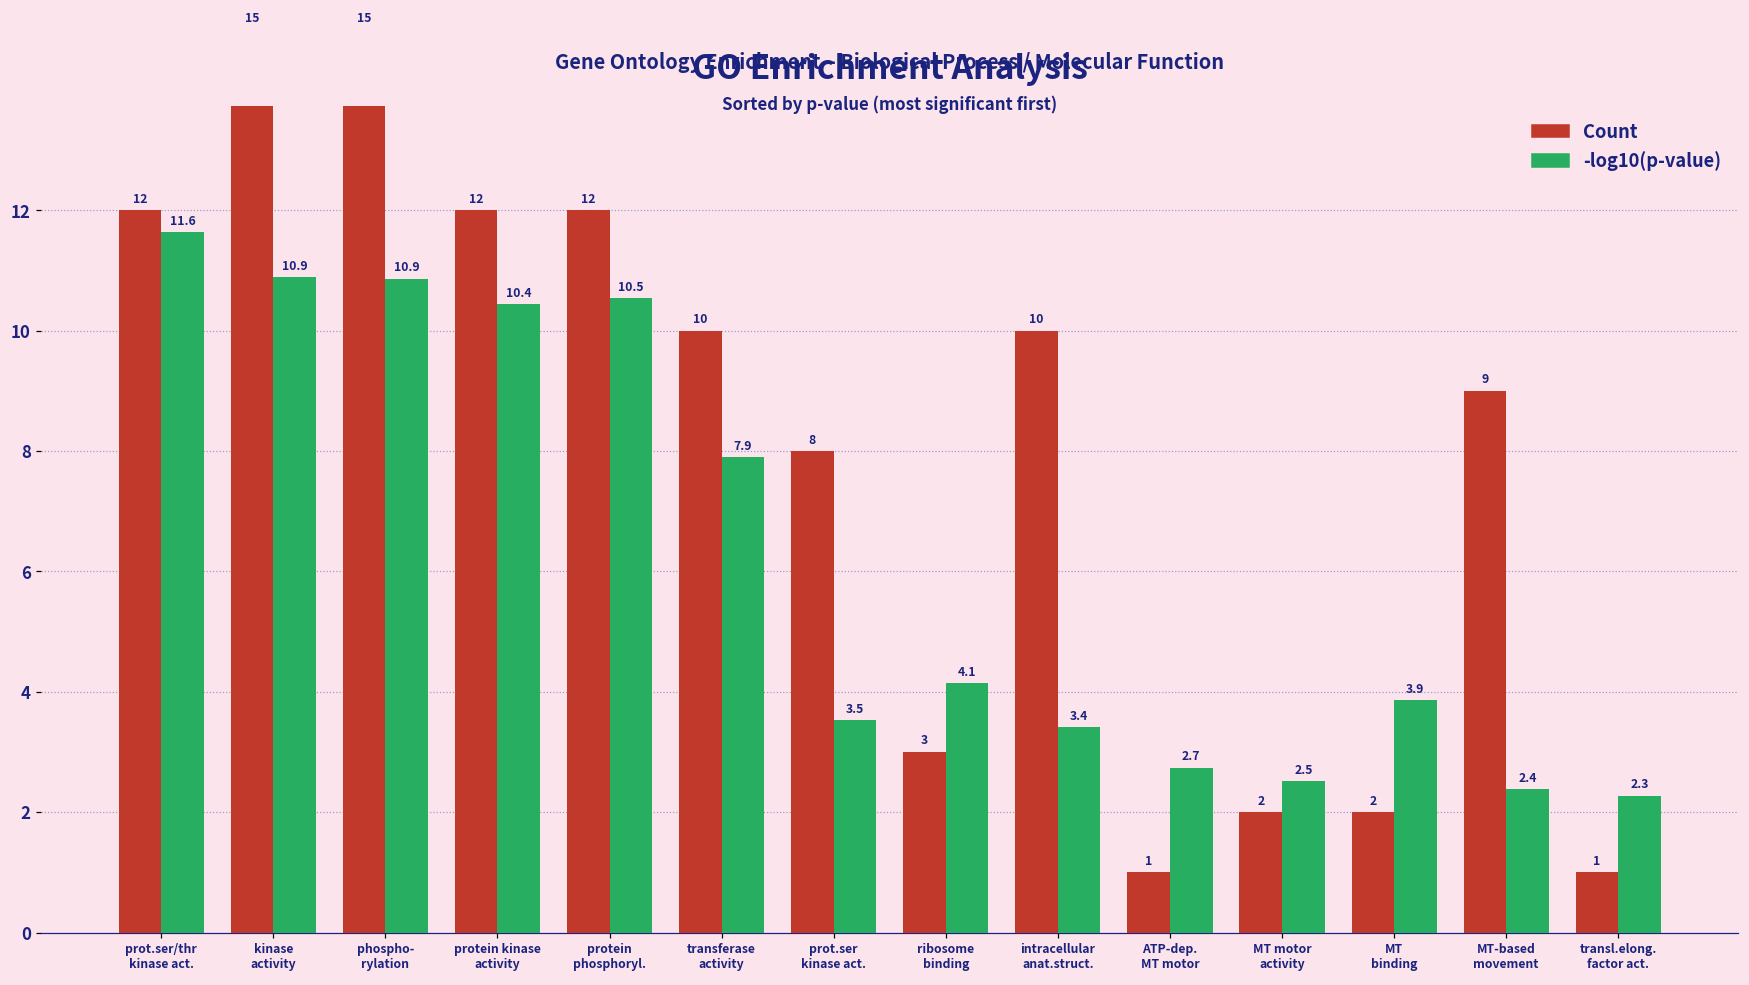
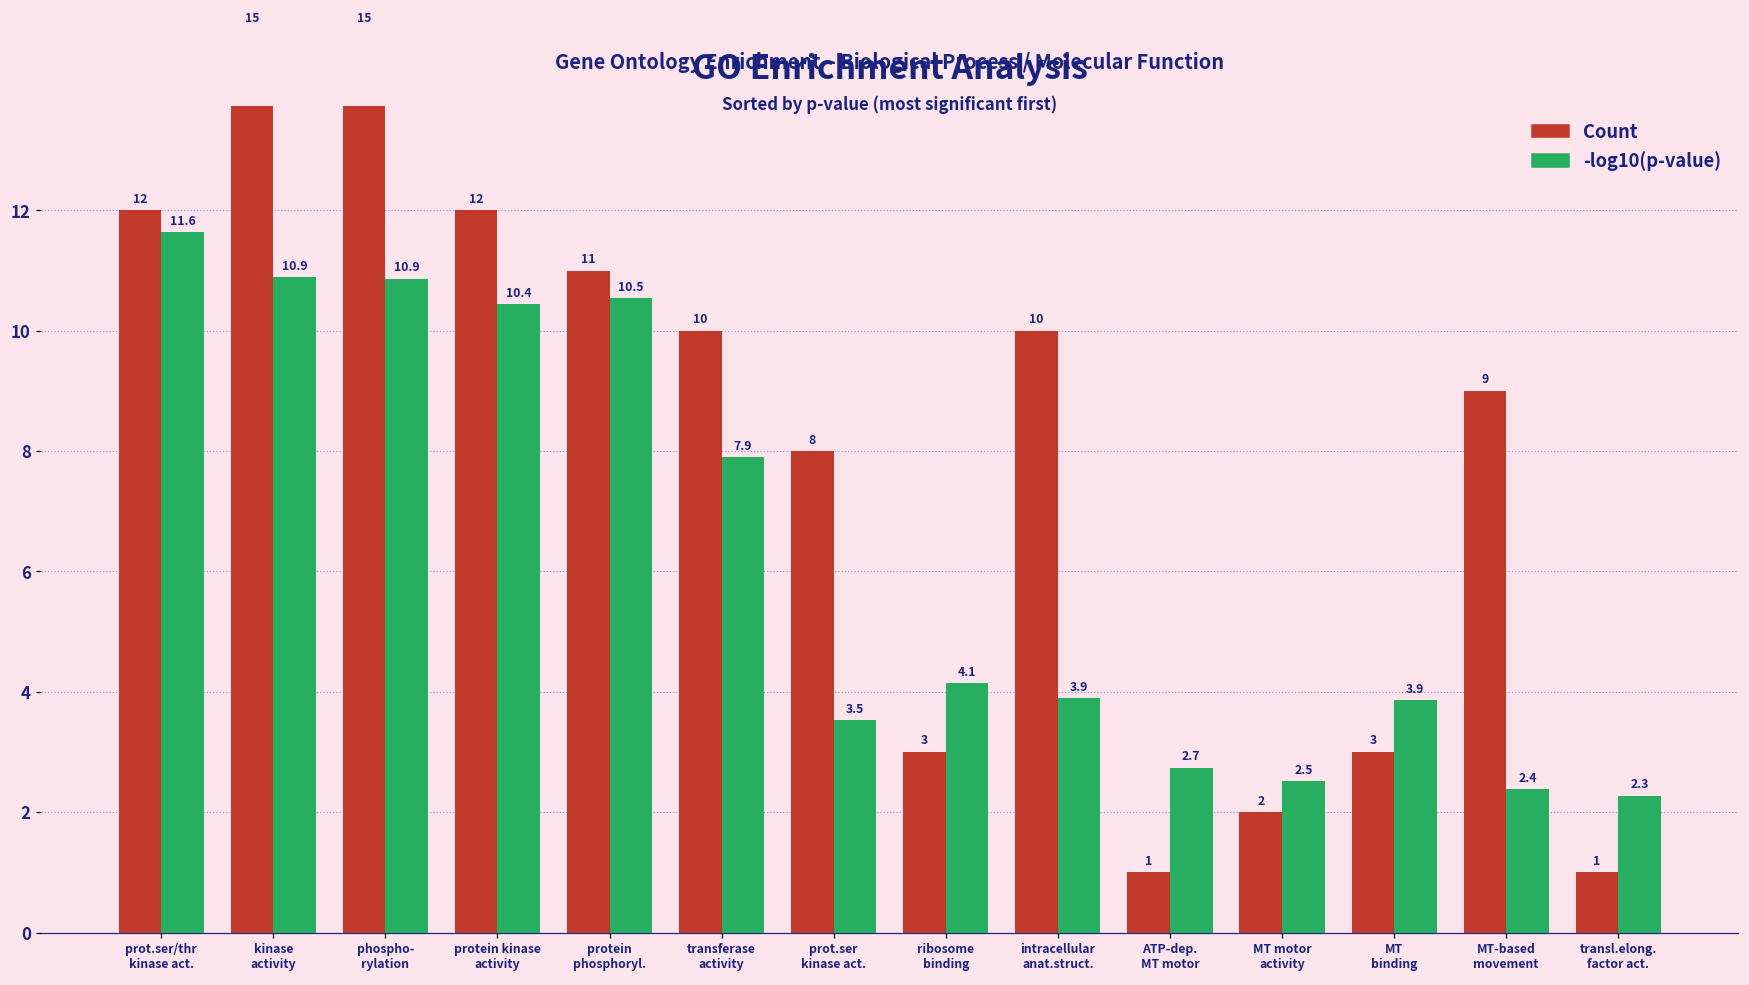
Count, protein phosphoryl.: 12 -> 11
-log10(p-value), intracellular anat.struct.: 3.4 -> 3.9
Count, MT binding: 2 -> 3
